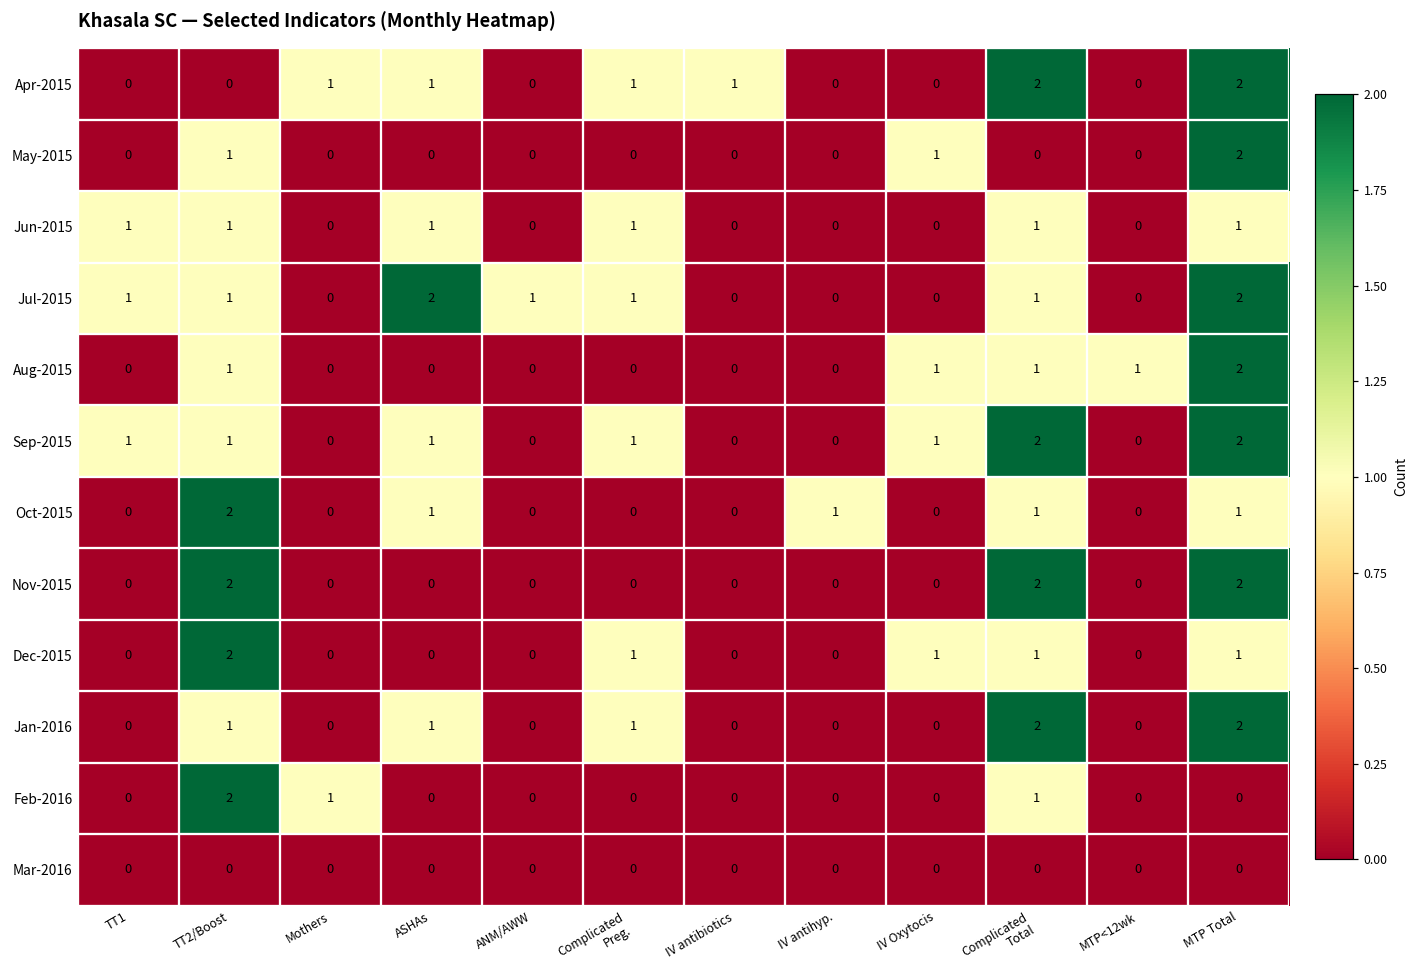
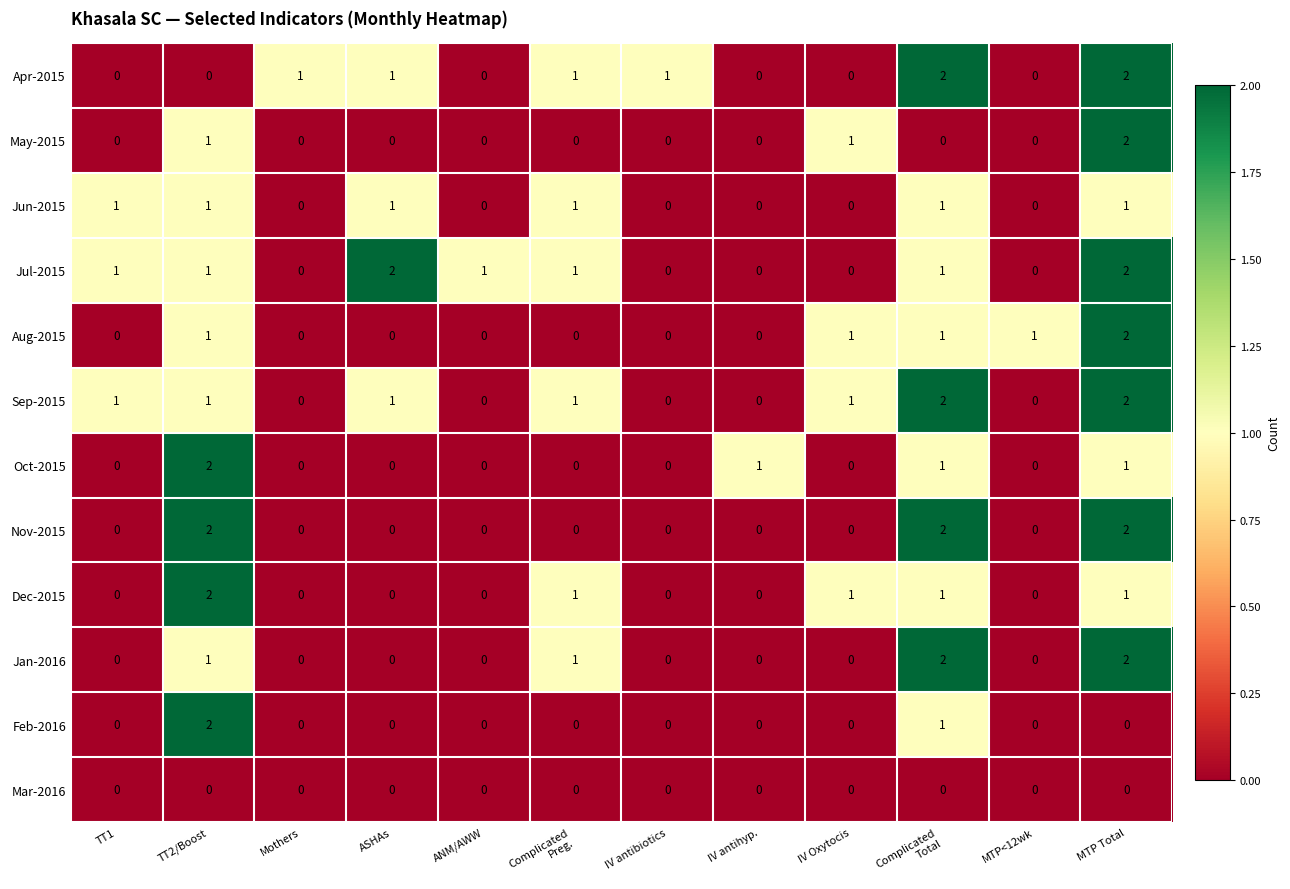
Oct-2015, ASHAs: 1 -> 0
Jan-2016, ASHAs: 1 -> 0
Feb-2016, Mothers: 1 -> 0
